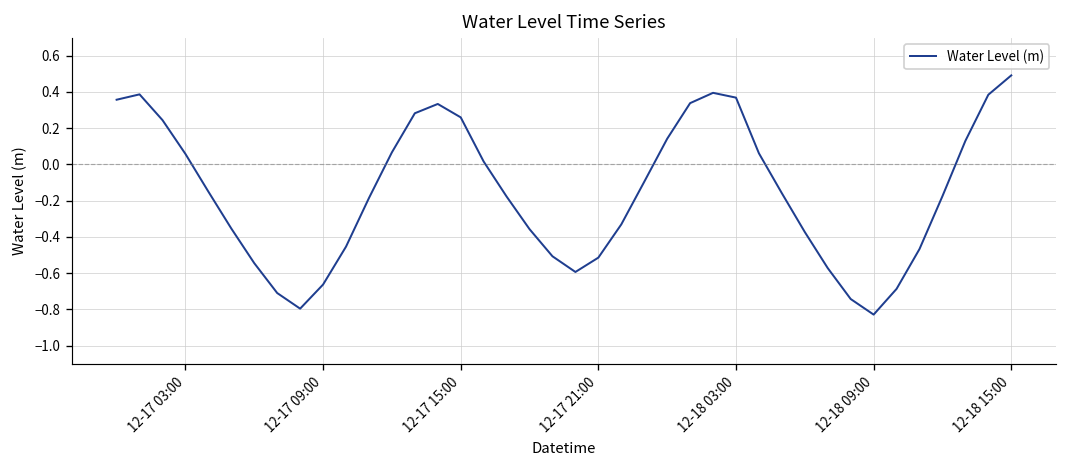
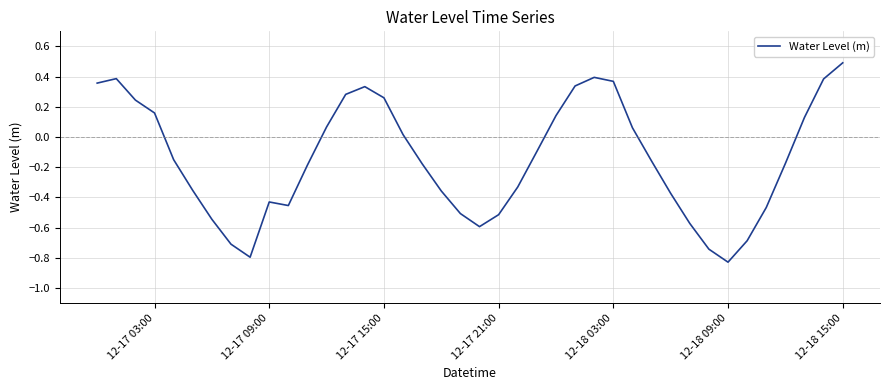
12-17 03:00: 0.06 -> 0.16
12-17 09:00: -0.66 -> -0.43
